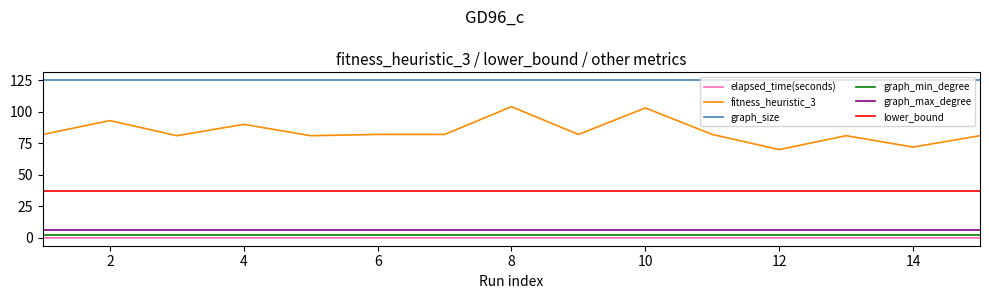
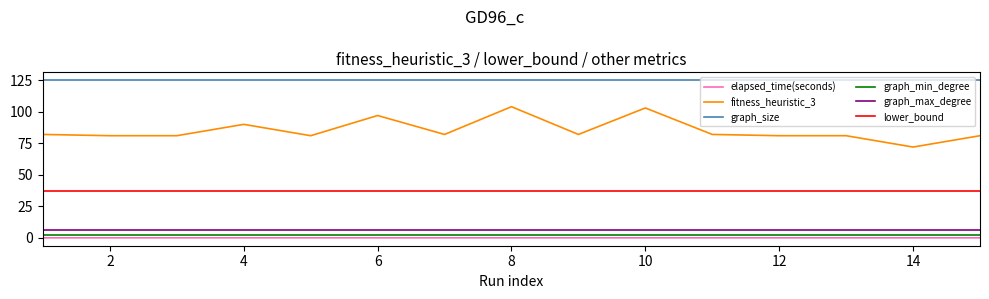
fitness_heuristic_3, 2: 93 -> 81
fitness_heuristic_3, 6: 82 -> 97
fitness_heuristic_3, 12: 70 -> 81
